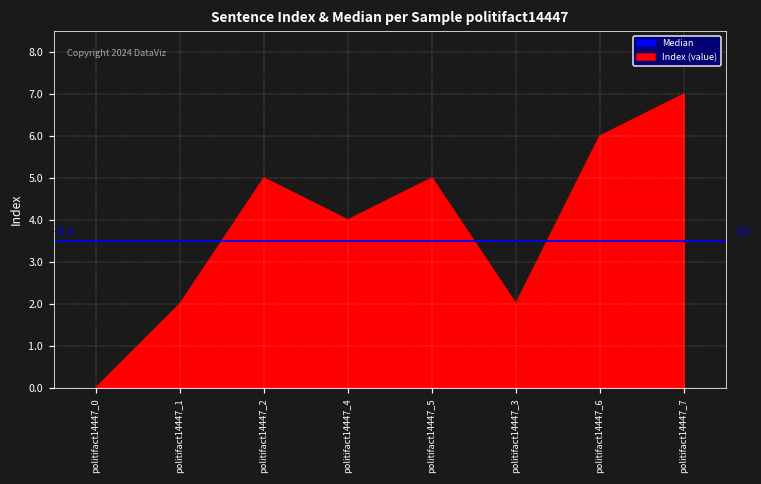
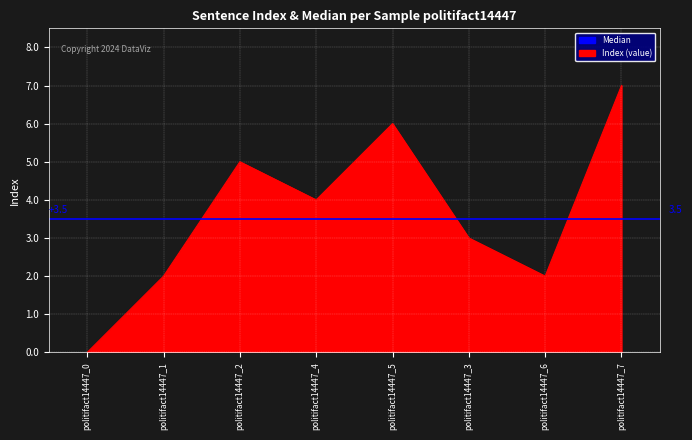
politifact14447_5: 5 -> 6
politifact14447_3: 2 -> 3
politifact14447_6: 6 -> 2
